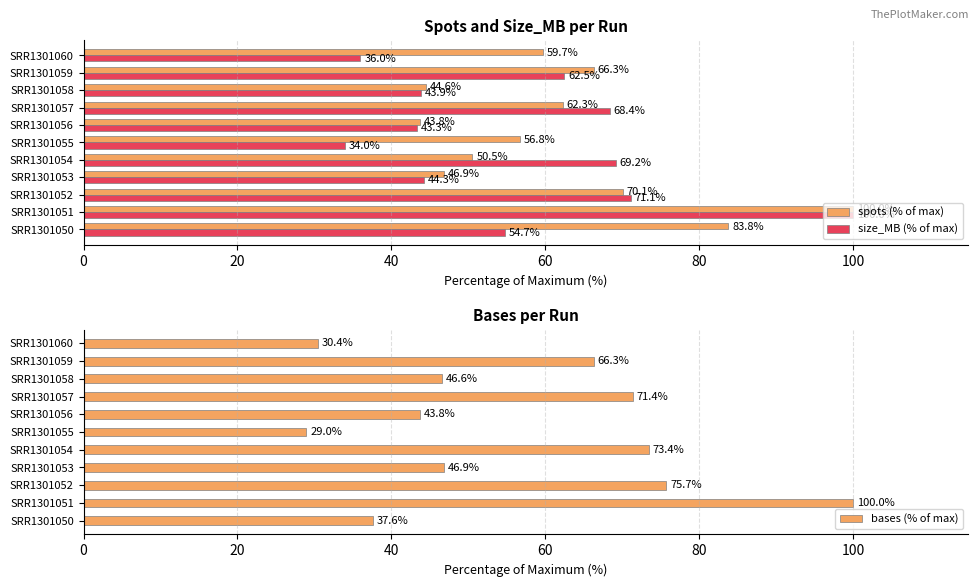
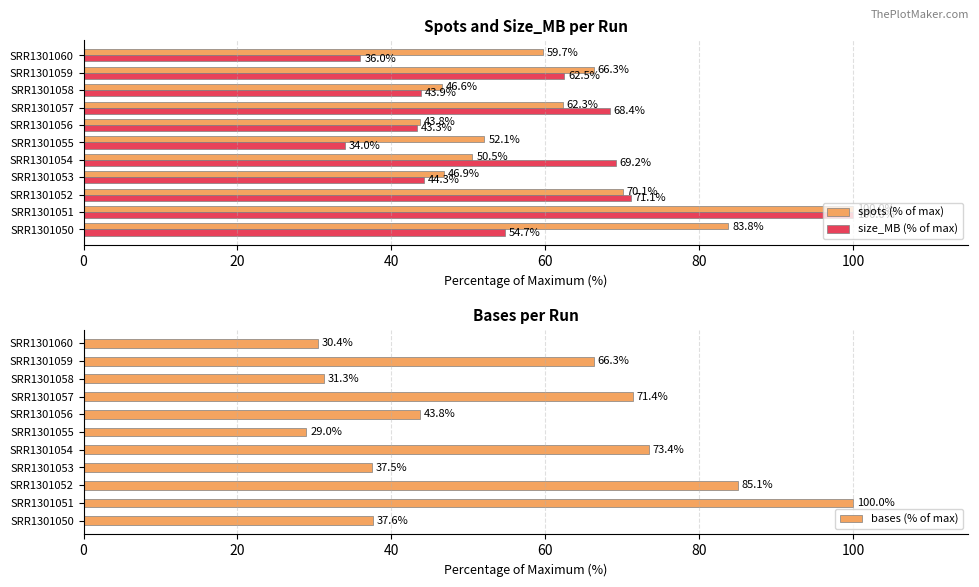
Spots and Size_MB per Run, spots (% of max), SRR1301058: 44.6% -> 46.6%
Spots and Size_MB per Run, spots (% of max), SRR1301055: 56.8% -> 52.1%
Bases per Run, SRR1301058: 46.6% -> 31.3%
Bases per Run, SRR1301053: 46.9% -> 37.5%
Bases per Run, SRR1301052: 75.7% -> 85.1%
